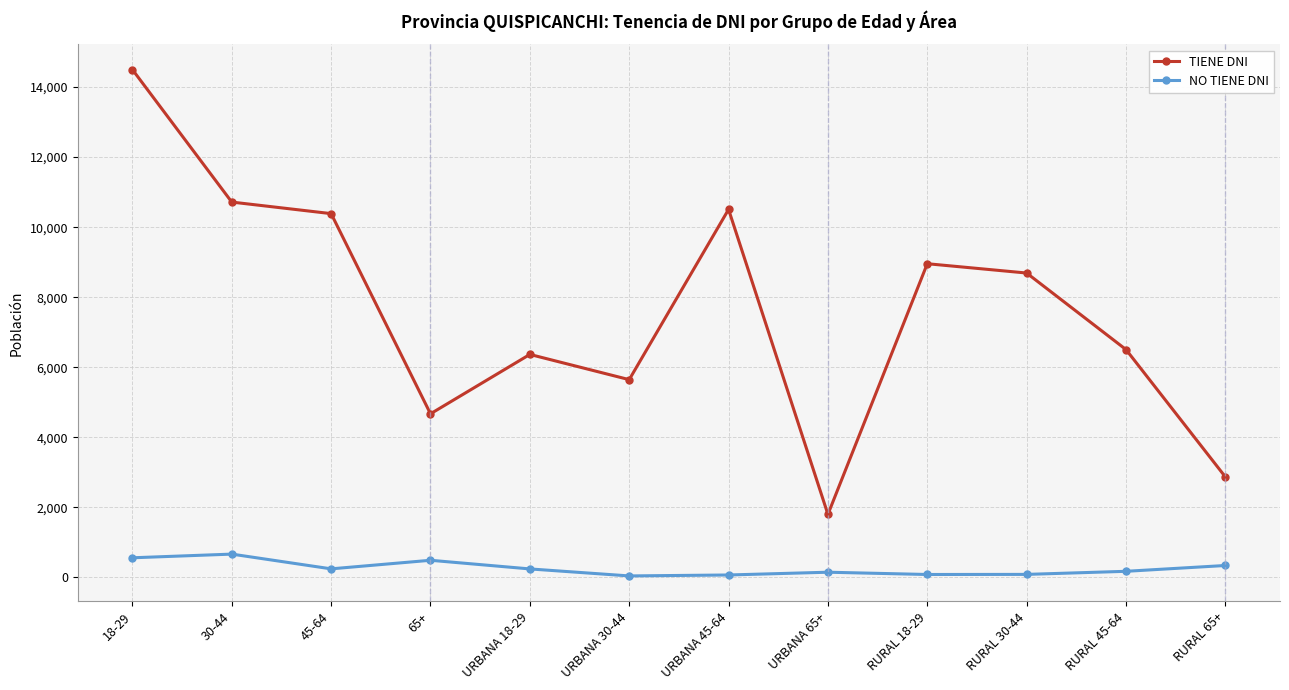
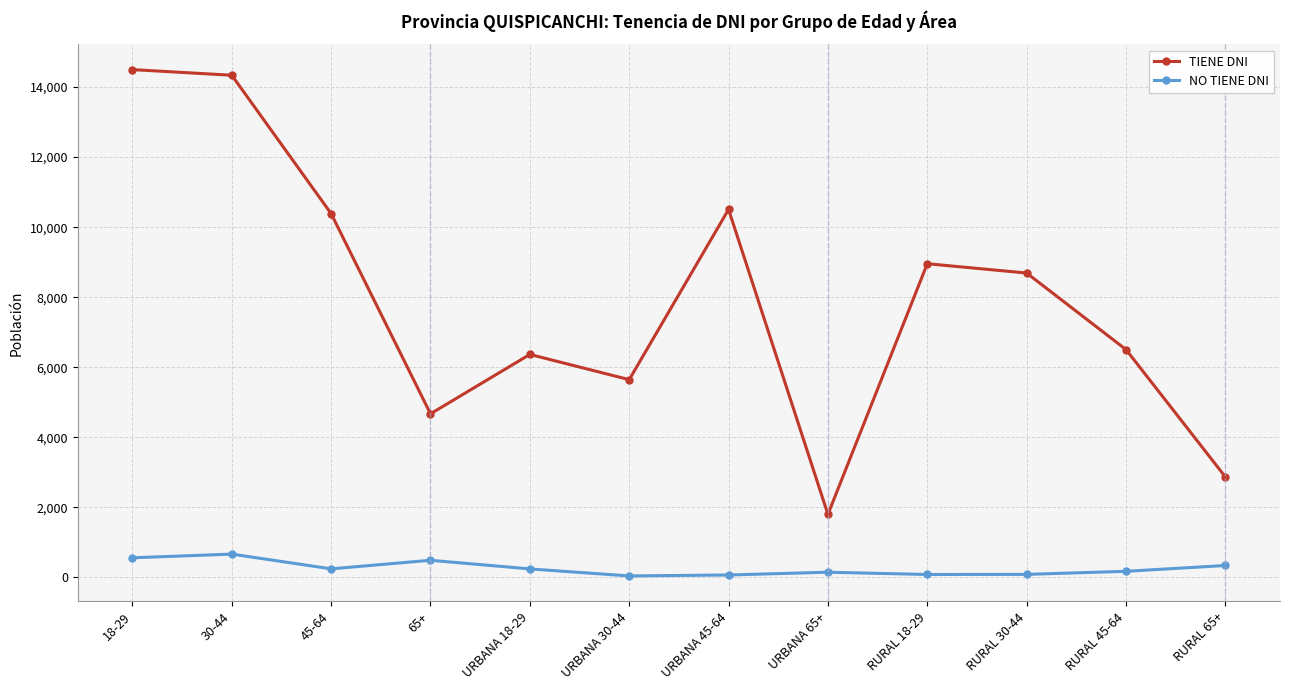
TIENE DNI, 30-44: 10,700 -> 14,300
